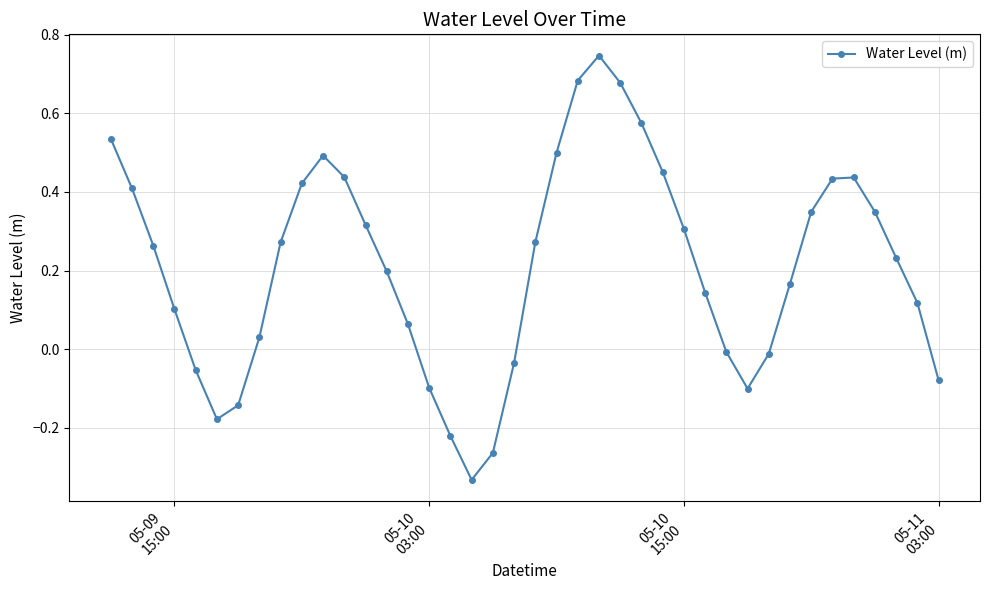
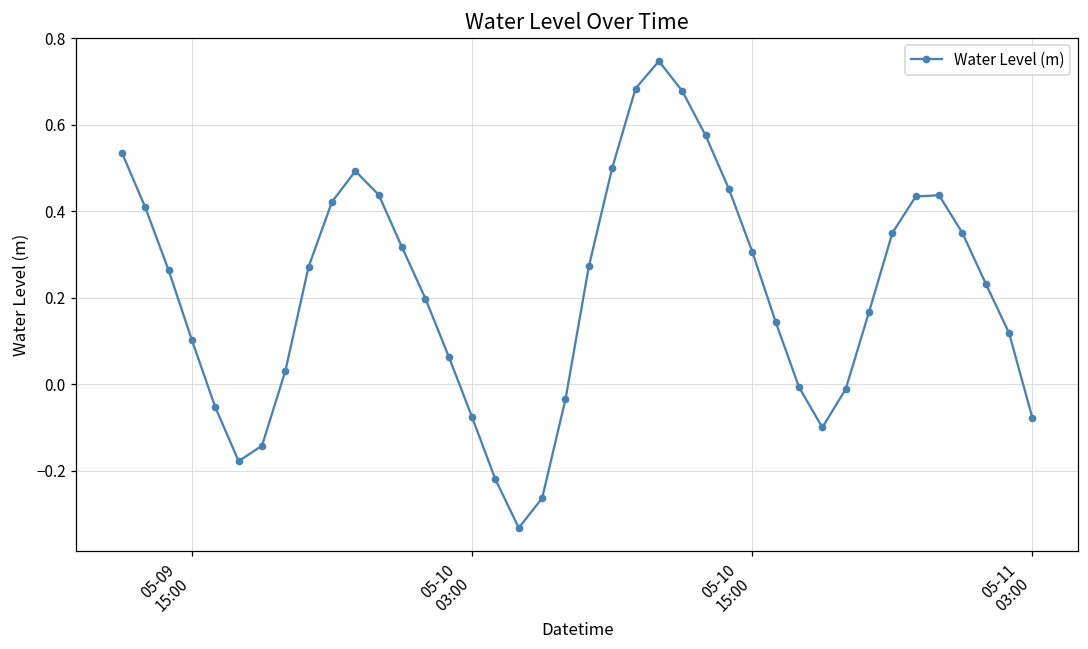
05-10 03:00: -0.10 -> -0.08
